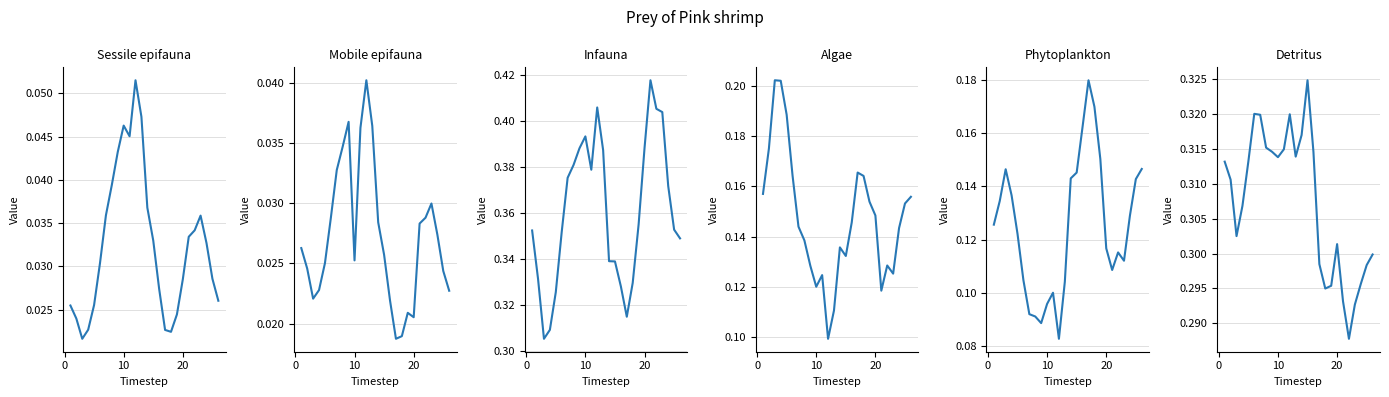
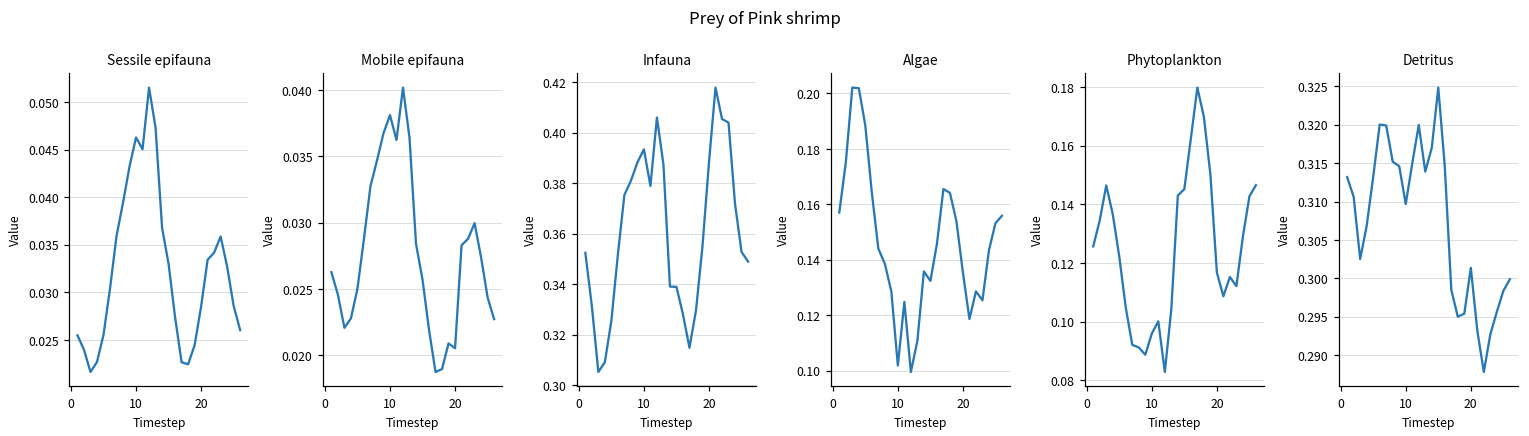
Mobile epifauna, 10: 0.0252 -> 0.0381
Algae, 10: 0.120 -> 0.102
Algae, 20: 0.148 -> 0.135
Detritus, 10: 0.314 -> 0.310
